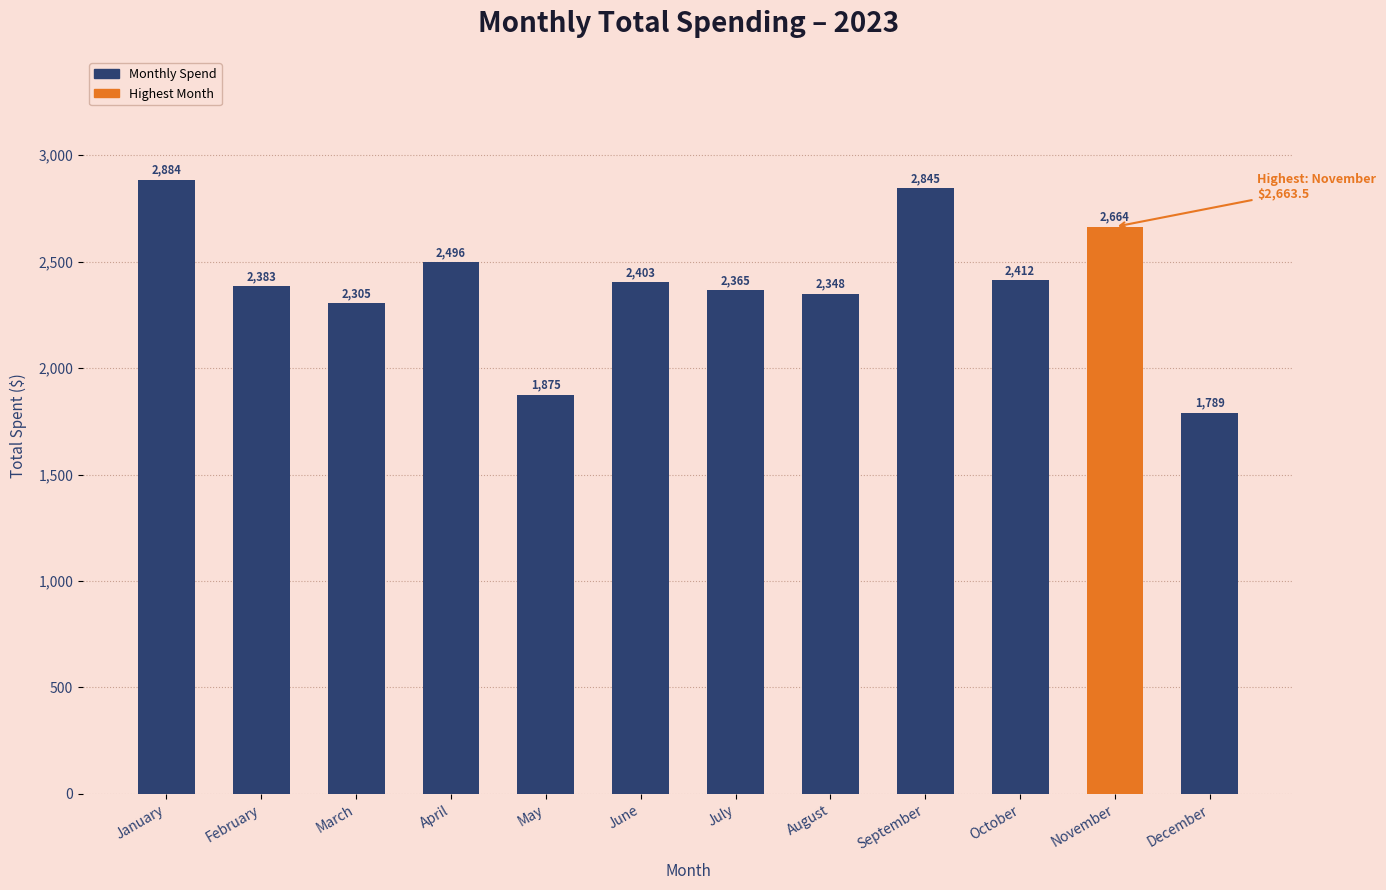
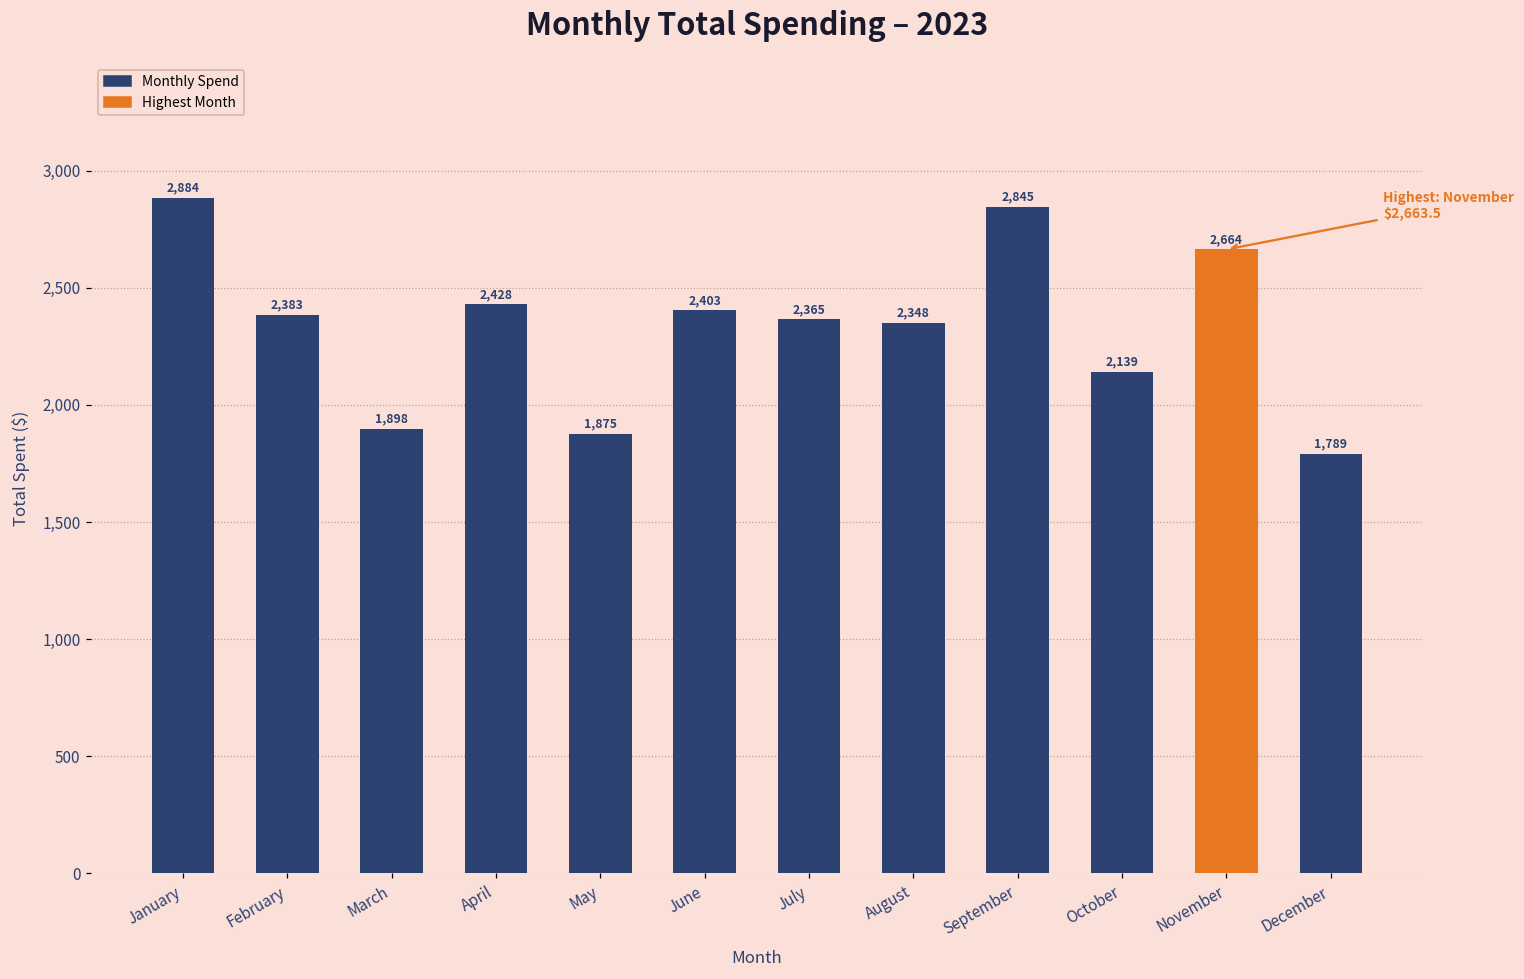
March: 2,305 -> 1,898
April: 2,496 -> 2,428
October: 2,412 -> 2,139
